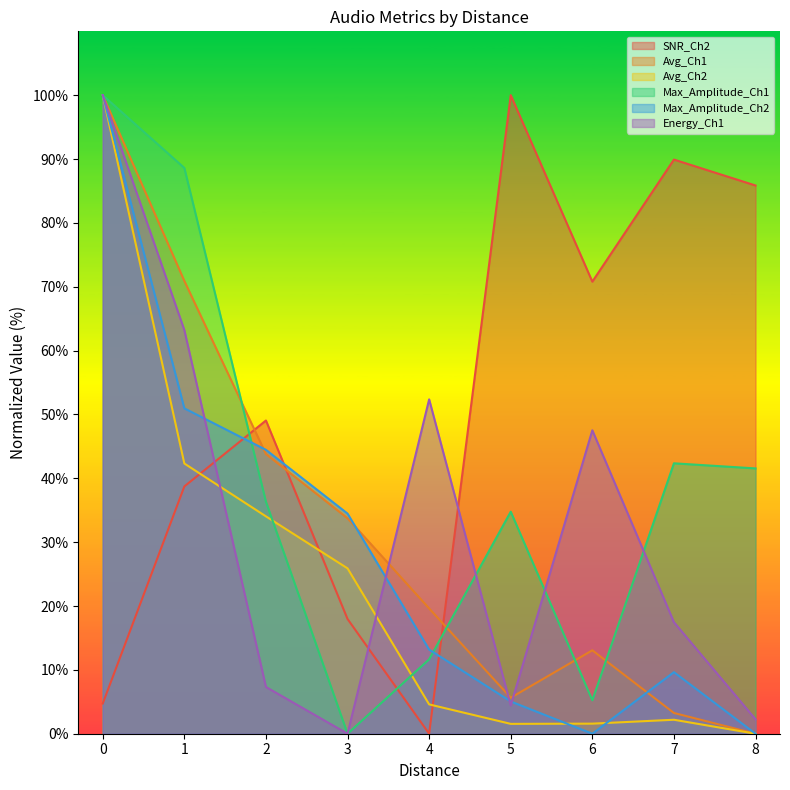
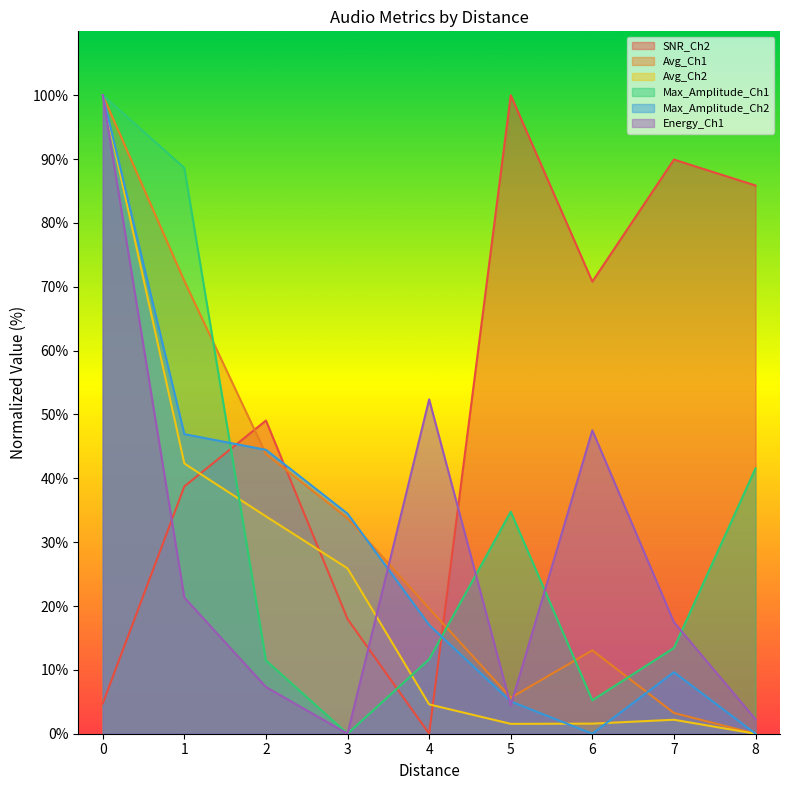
Max_Amplitude_Ch2, 1: 51% -> 47%
Energy_Ch1, 1: 63% -> 21%
Max_Amplitude_Ch1, 2: 36% -> 11%
Max_Amplitude_Ch2, 4: 13% -> 17%
Max_Amplitude_Ch1, 7: 42% -> 13%
